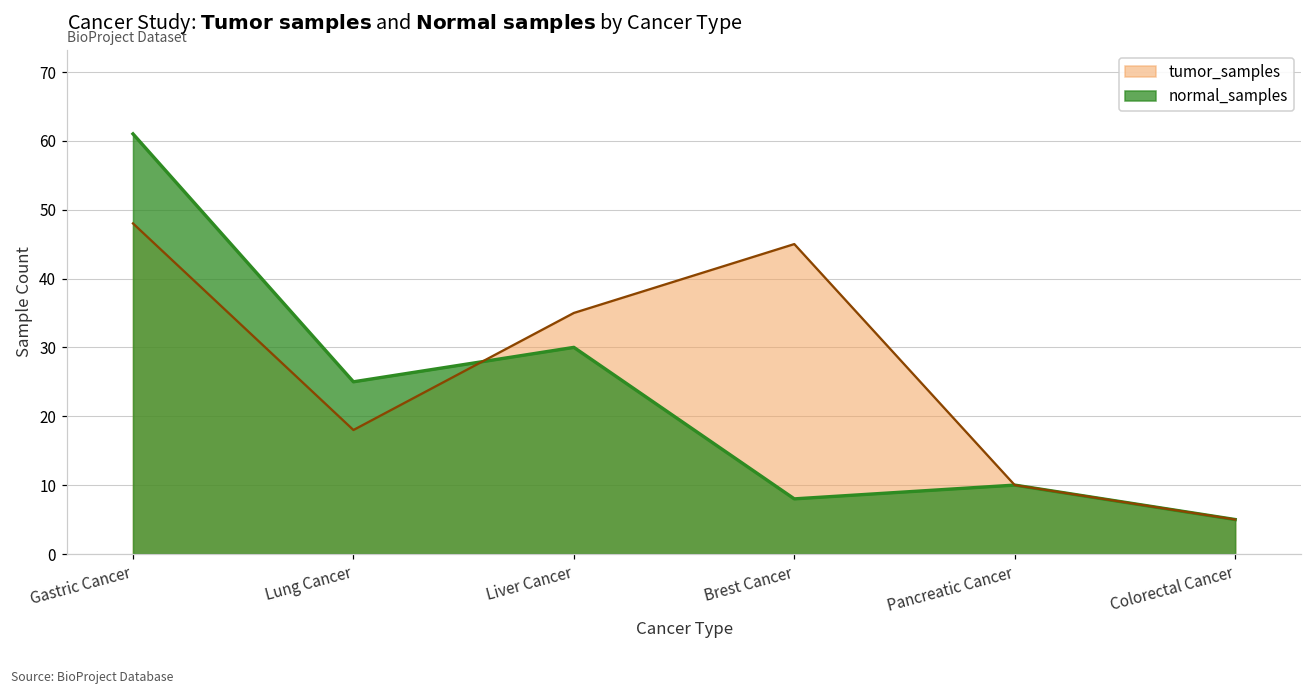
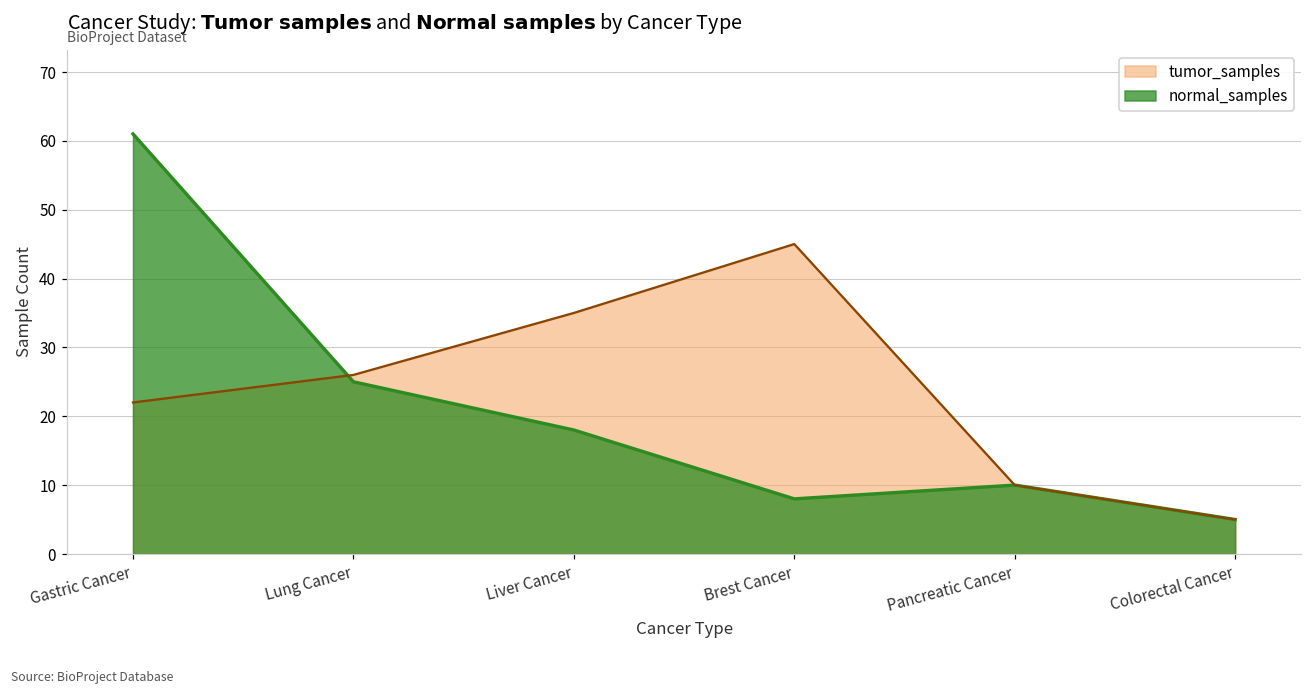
tumor_samples, Gastric Cancer: 48 -> 22
tumor_samples, Lung Cancer: 18 -> 26
normal_samples, Liver Cancer: 30 -> 18
